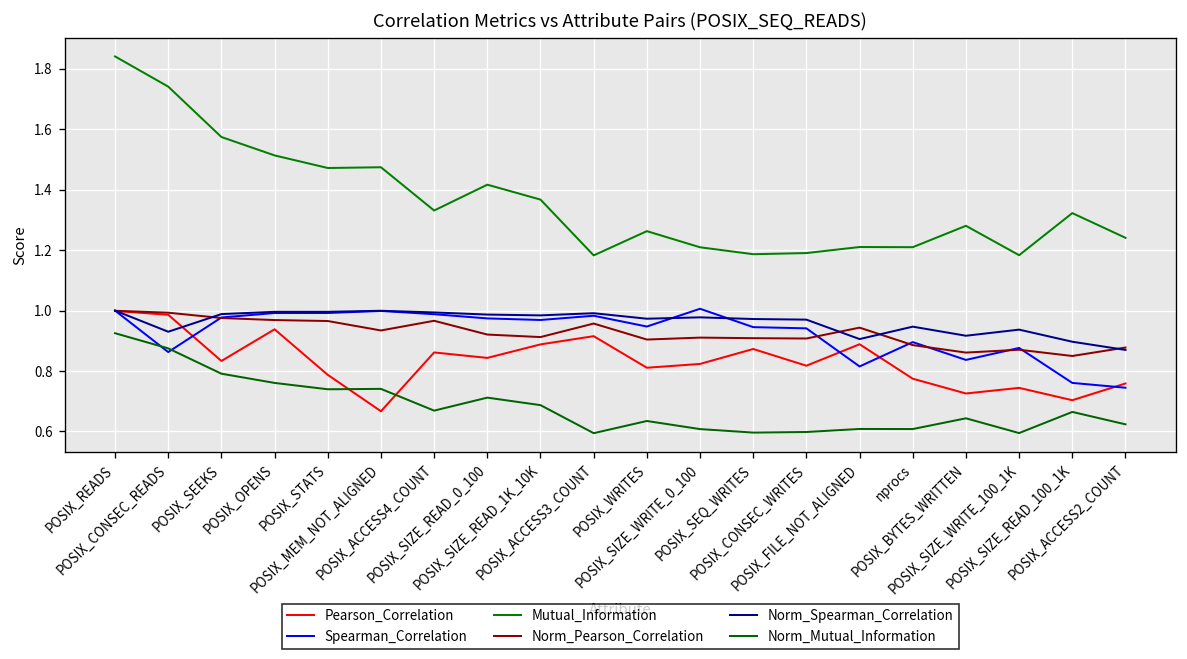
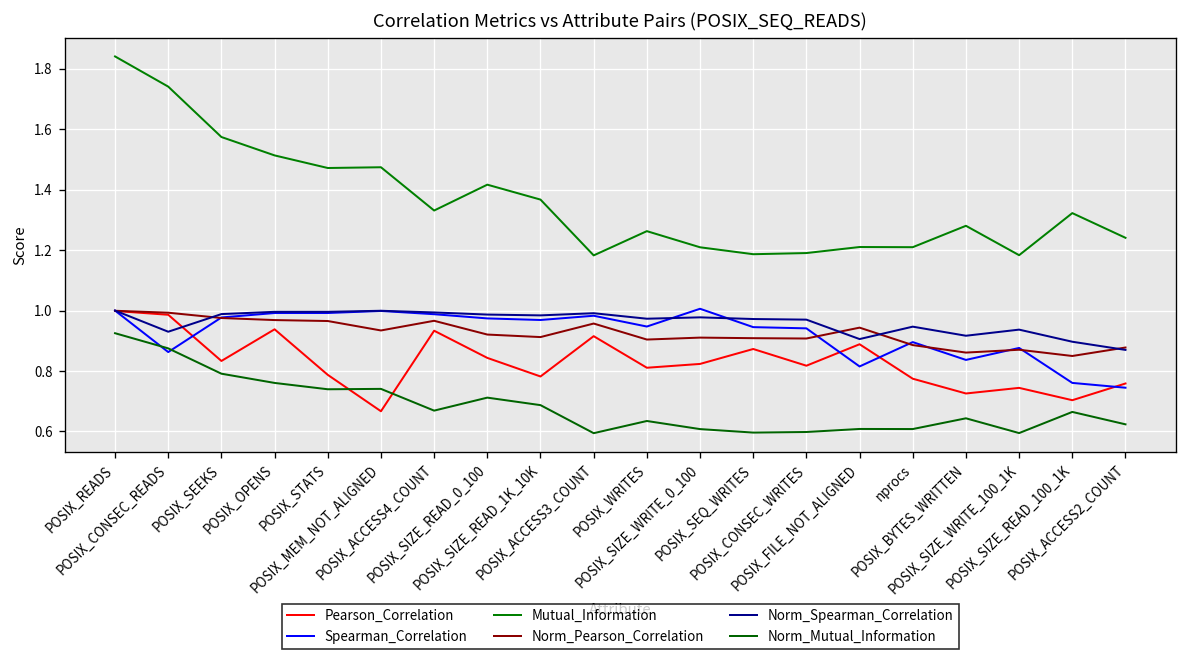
Pearson_Correlation, POSIX_ACCESS4_COUNT: 0.86 -> 0.93
Pearson_Correlation, POSIX_SIZE_READ_1K_10K: 0.89 -> 0.78
